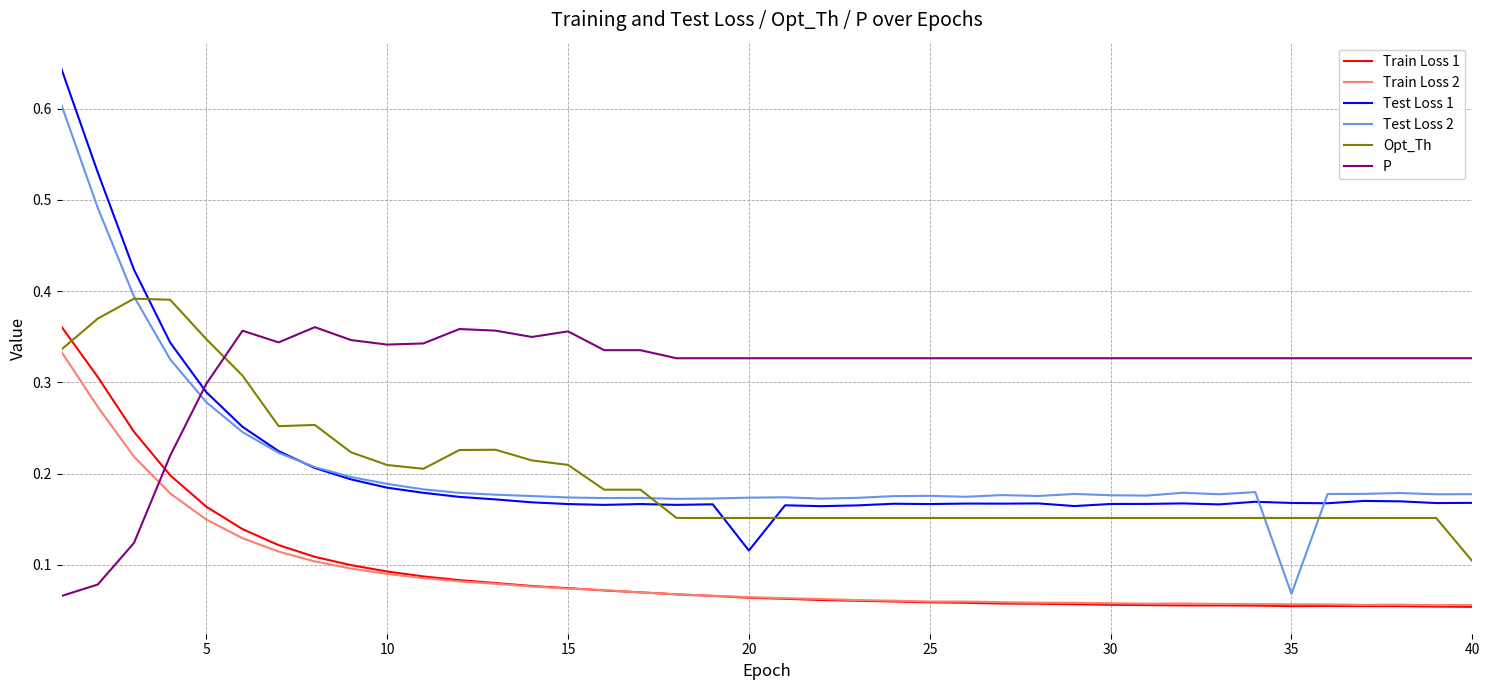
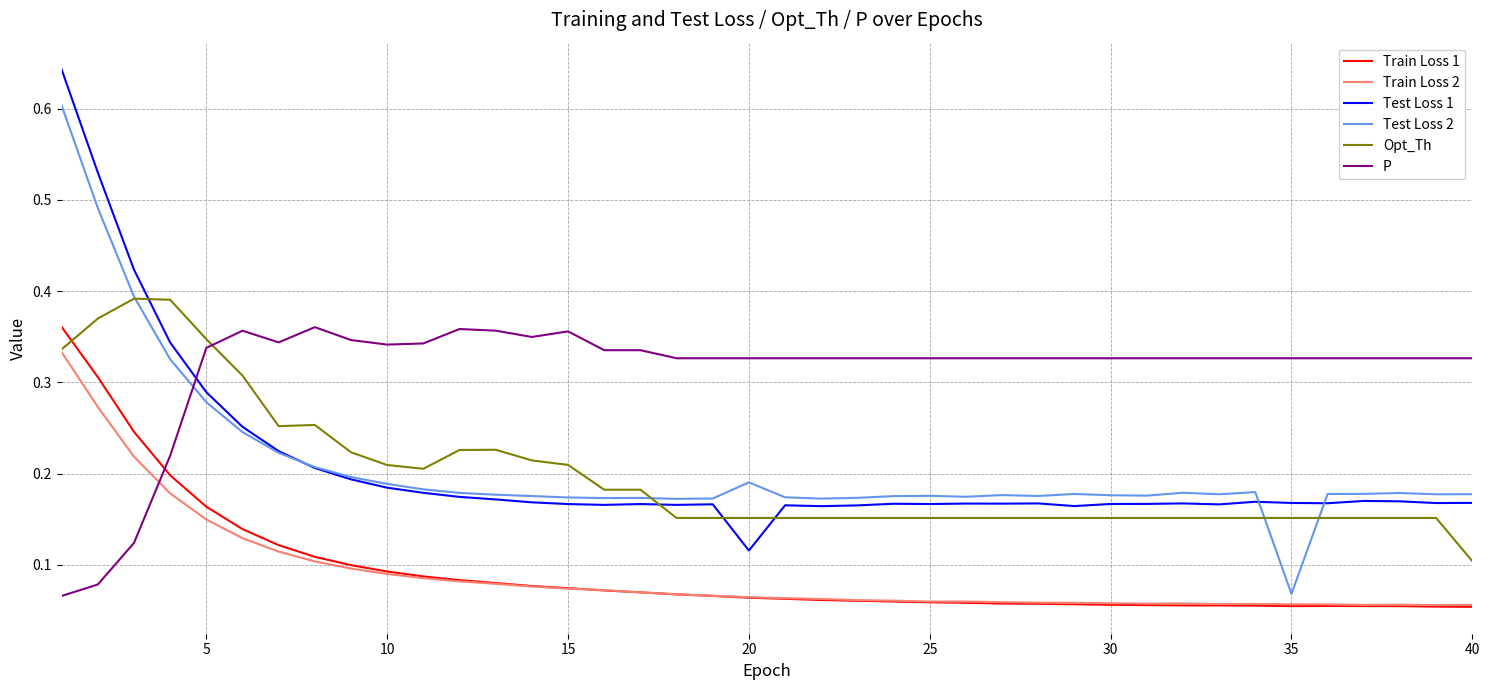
P, 5: 0.30 -> 0.34
Test Loss 2, 20: 0.17 -> 0.19
